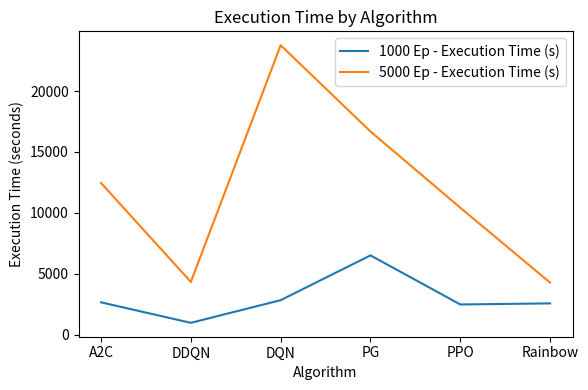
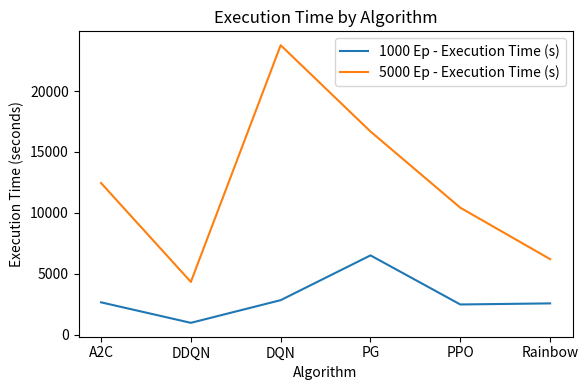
5000 Ep - Execution Time (s), Rainbow: 4300 -> 6200
